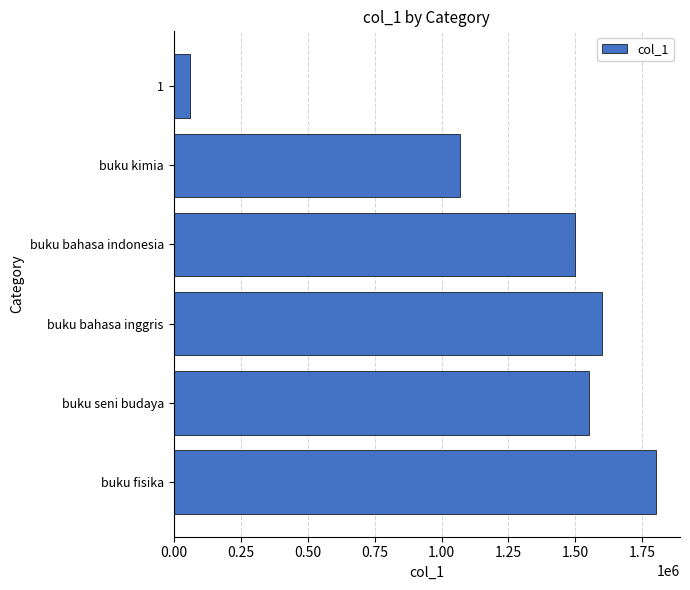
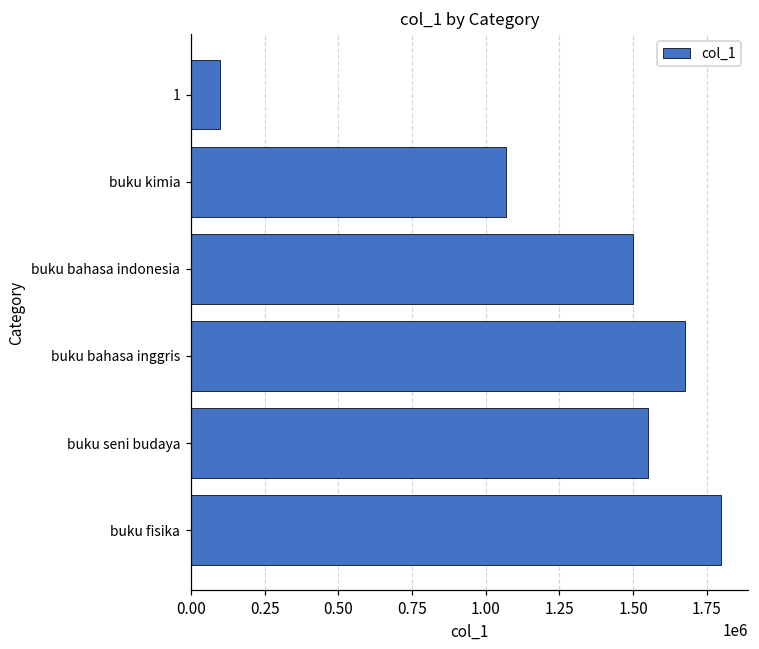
1: 60000 -> 100000
buku bahasa inggris: 1600000 -> 1680000
